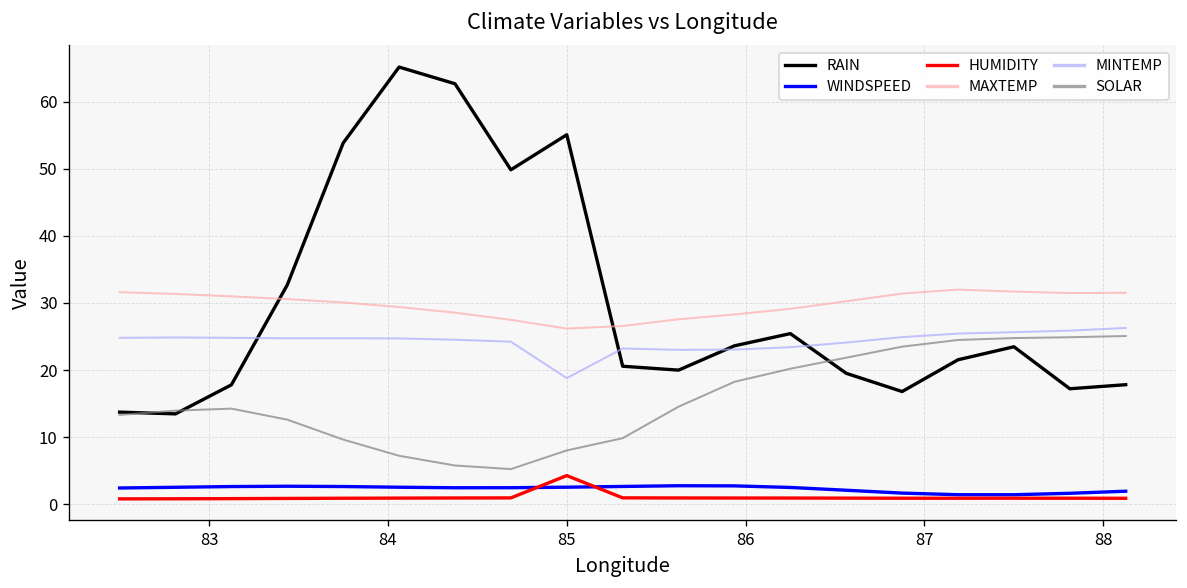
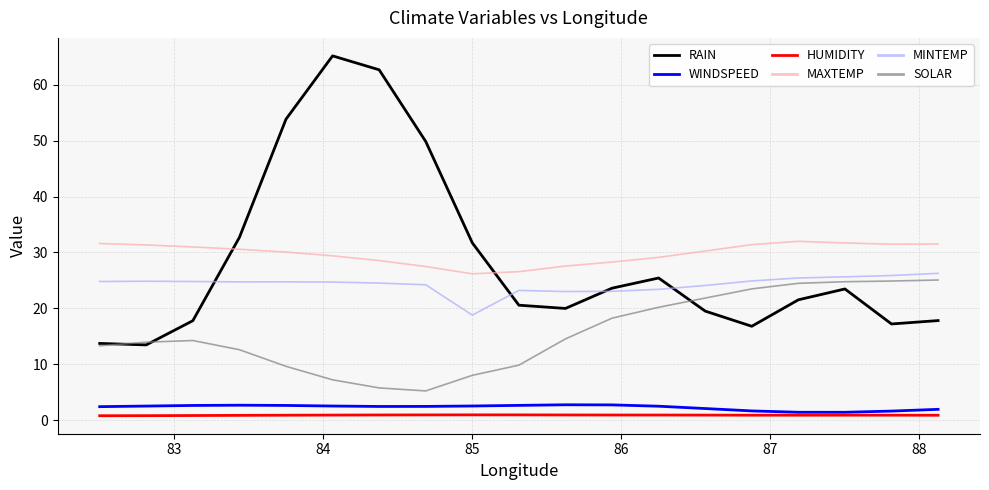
RAIN, 85: 55 -> 32
HUMIDITY, 85: 4 -> 1
